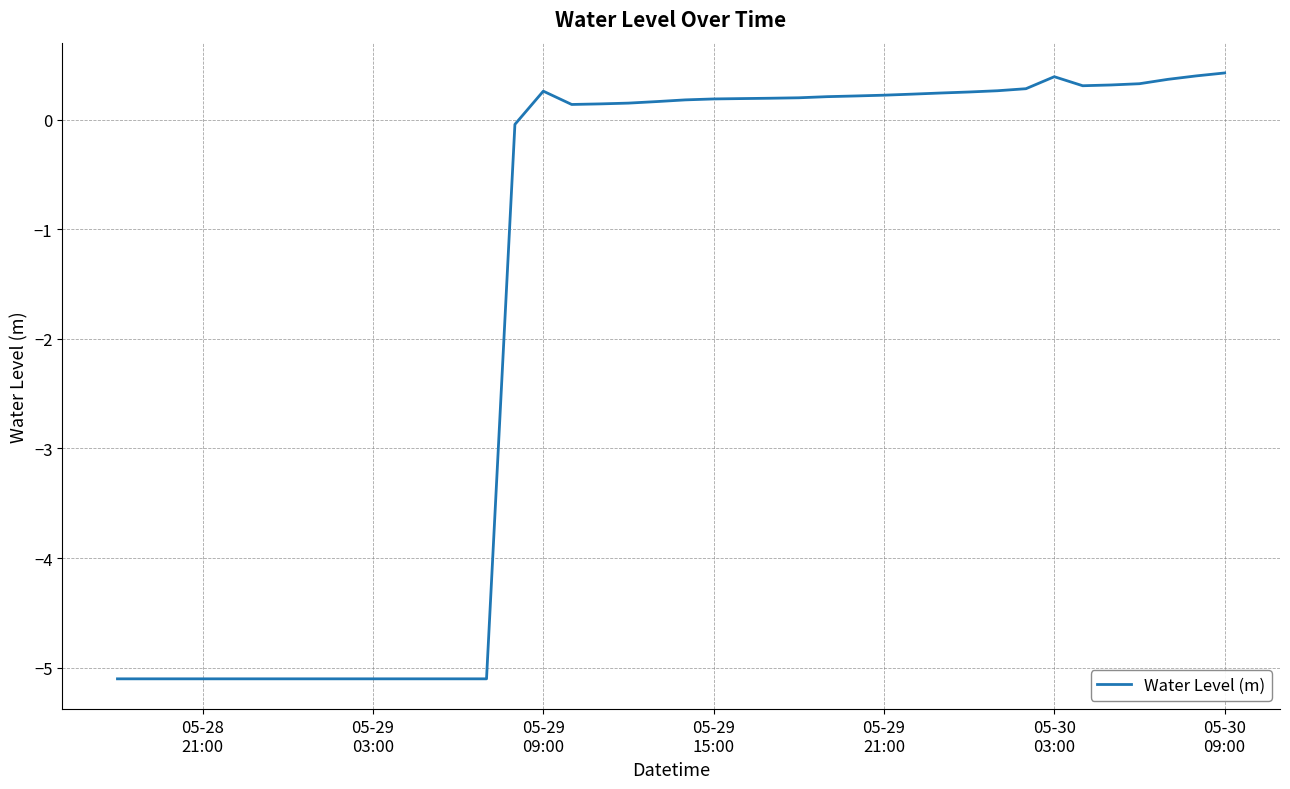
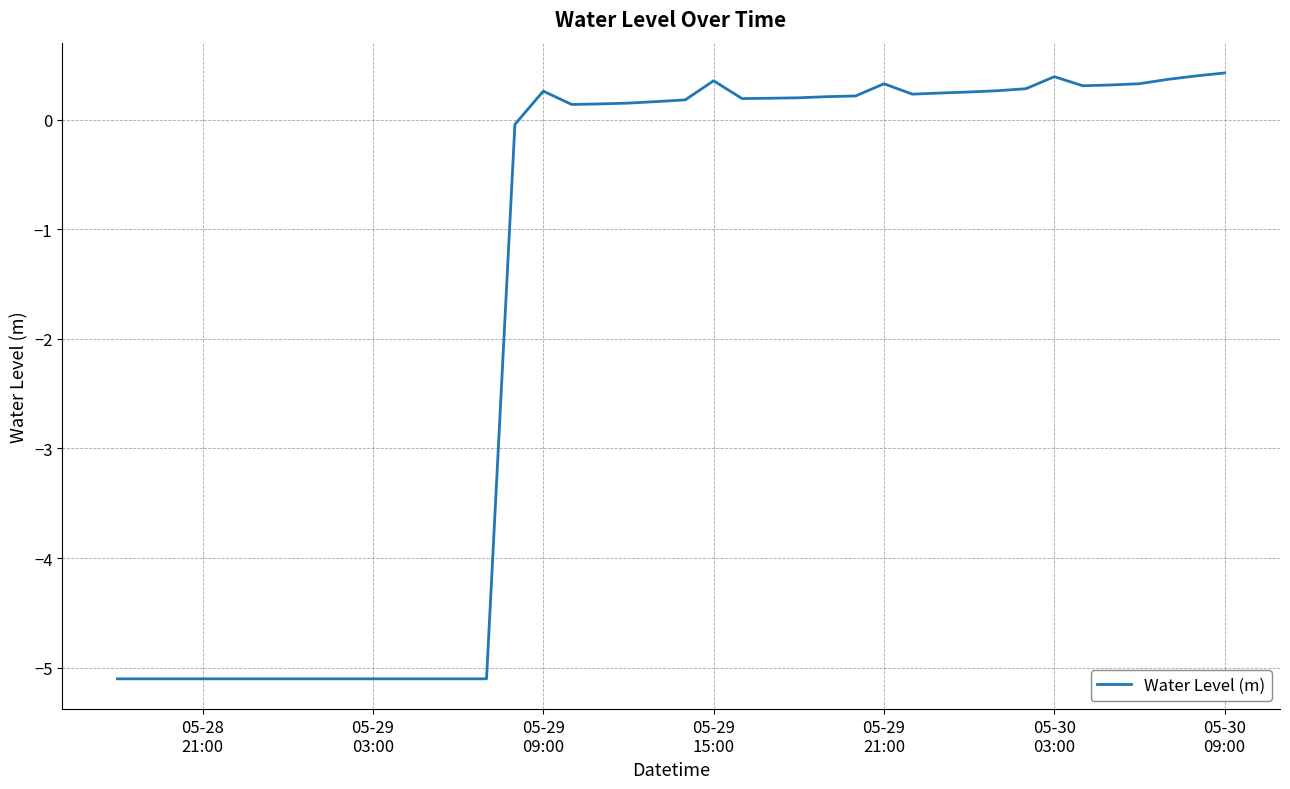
05-29 15:00: 0.19 -> 0.35
05-29 21:00: 0.22 -> 0.33
